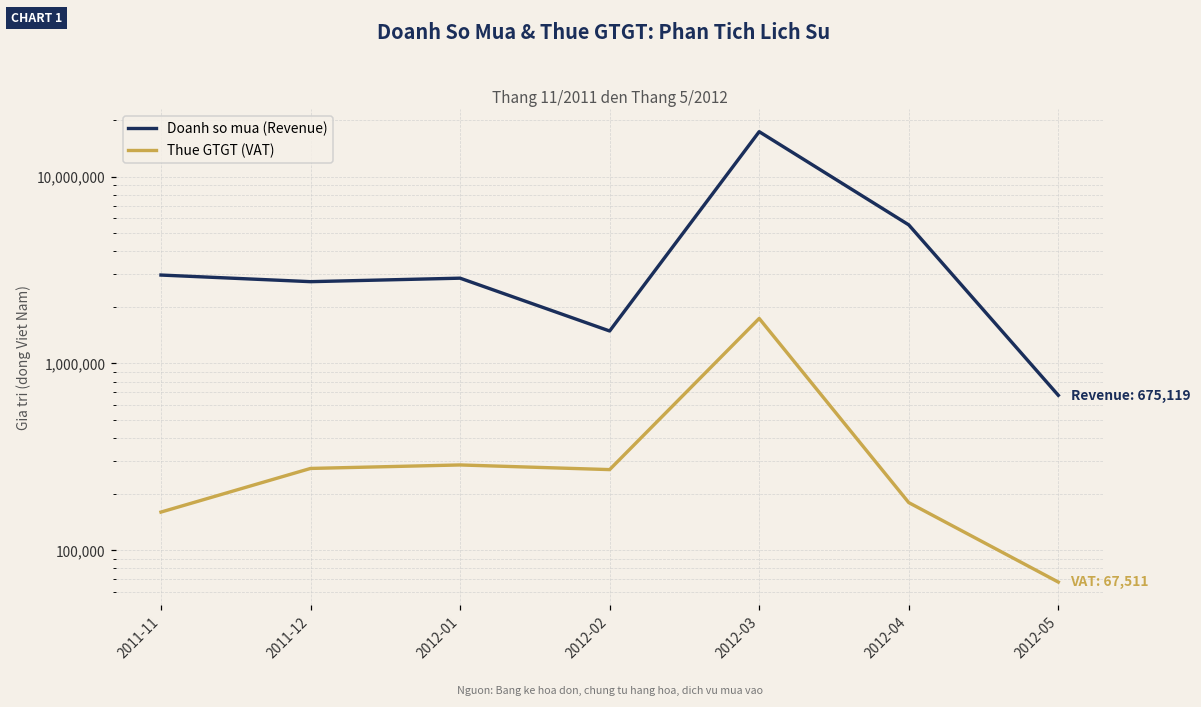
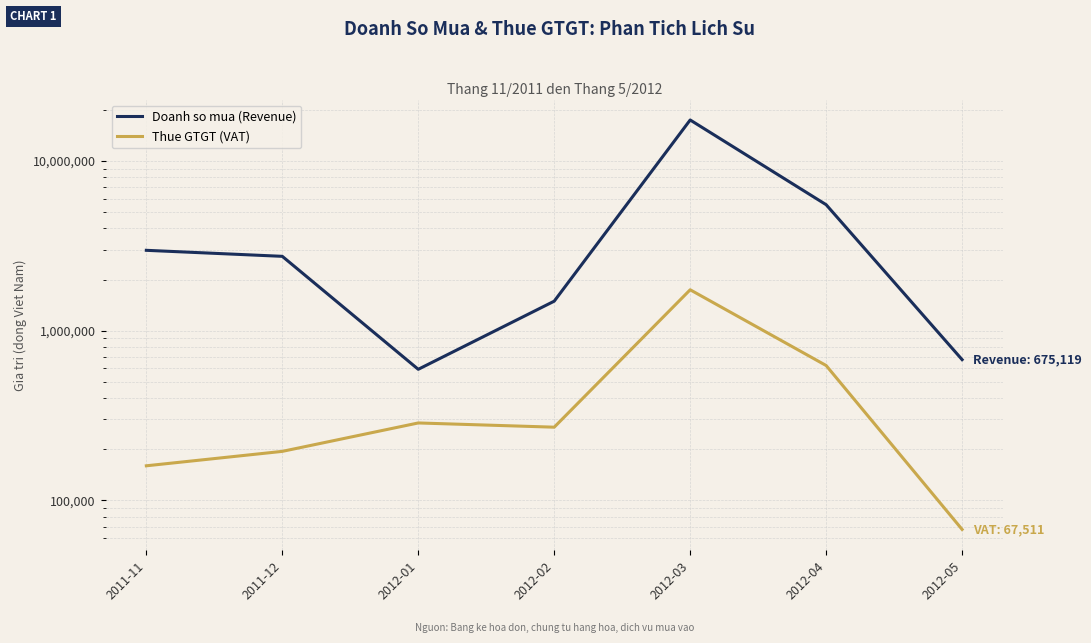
Thue GTGT (VAT), 2011-12: 270,000 -> 190,000
Doanh so mua (Revenue), 2012-01: 2,900,000 -> 590,000
Thue GTGT (VAT), 2012-04: 180,000 -> 620,000
